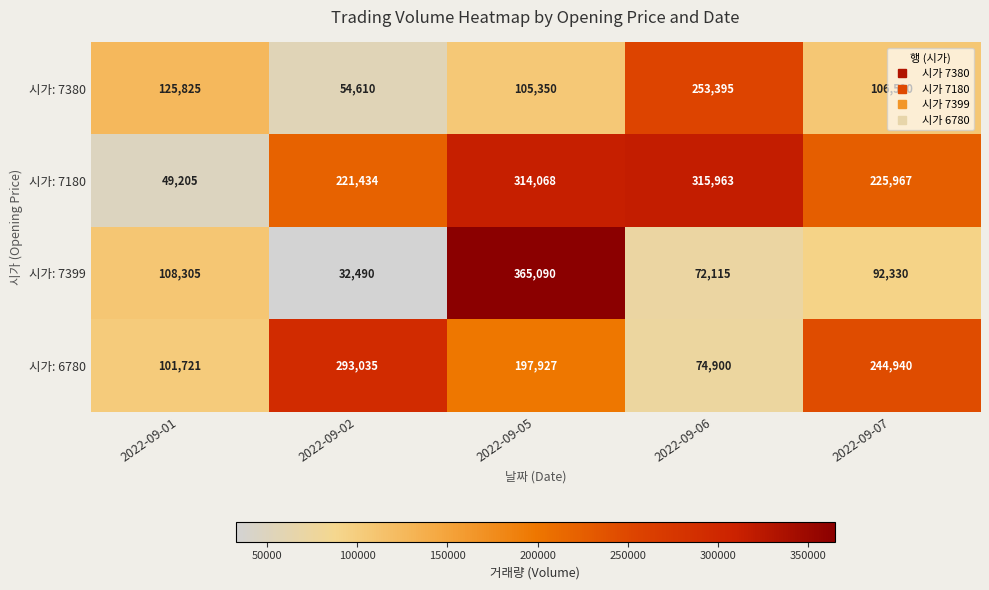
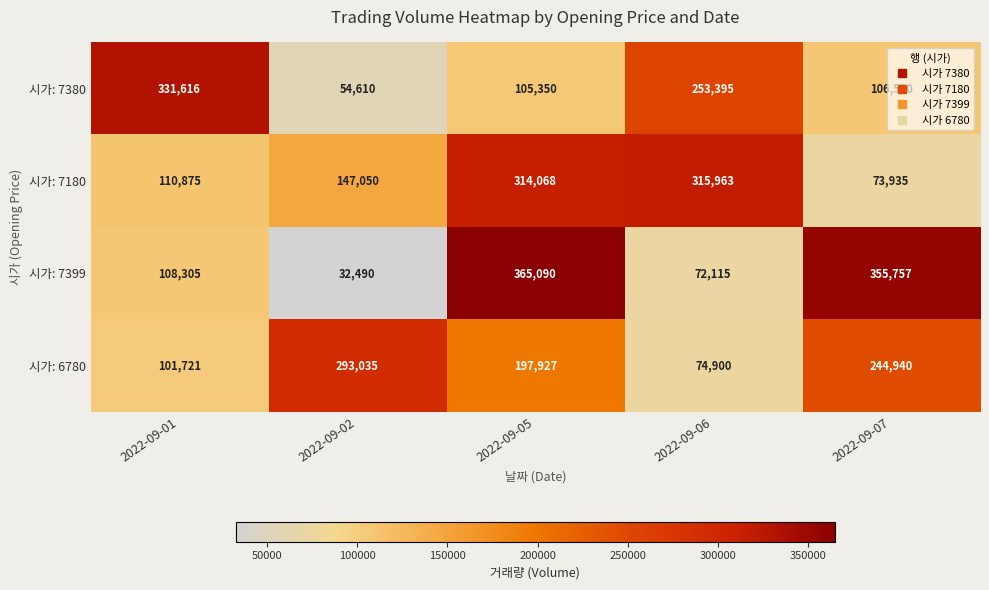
시가: 7380, 2022-09-01: 125,825 -> 331,616
시가: 7180, 2022-09-01: 49,205 -> 110,875
시가: 7180, 2022-09-02: 221,434 -> 147,050
시가: 7180, 2022-09-07: 225,967 -> 73,935
시가: 7399, 2022-09-07: 92,330 -> 355,757
